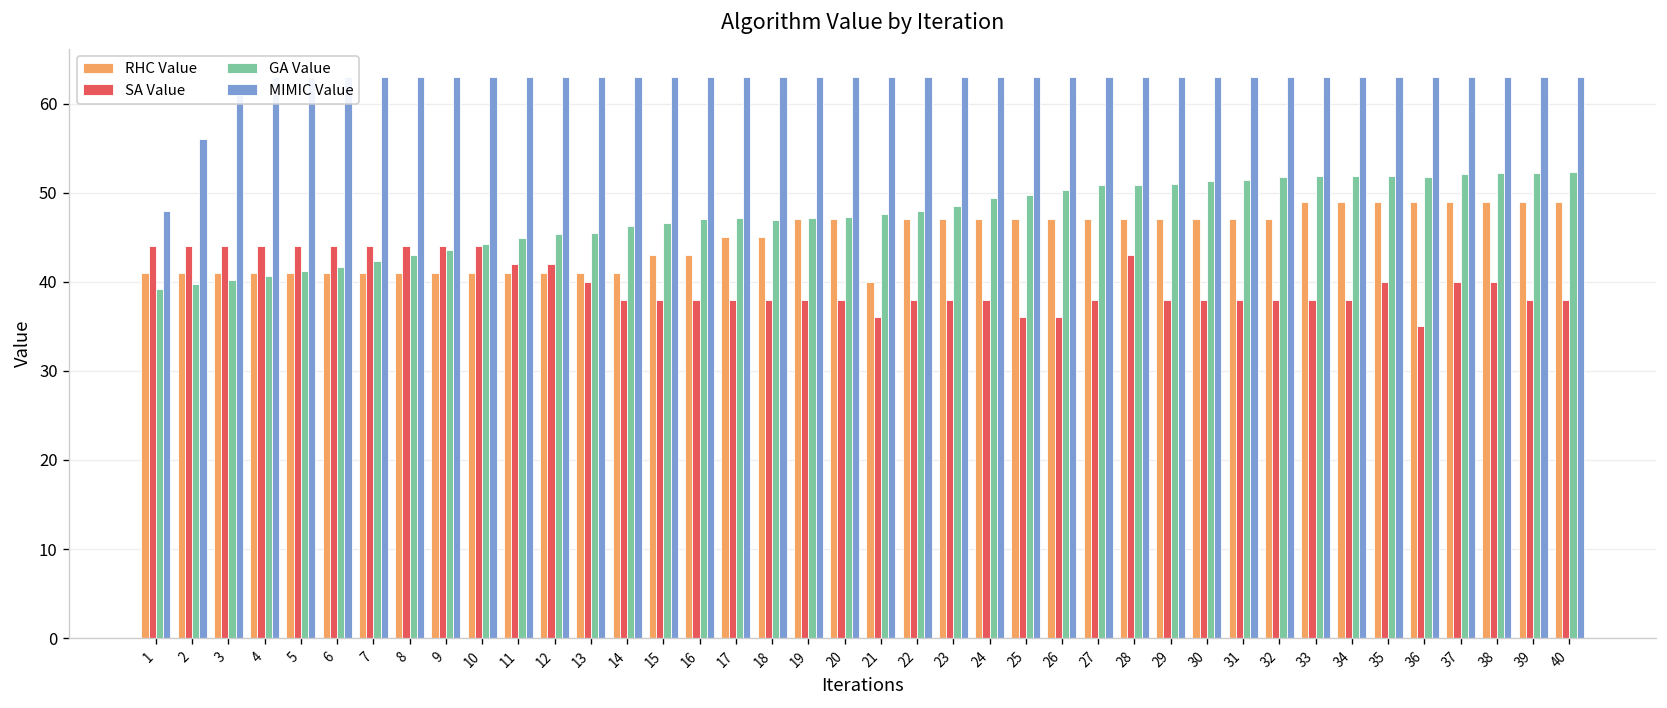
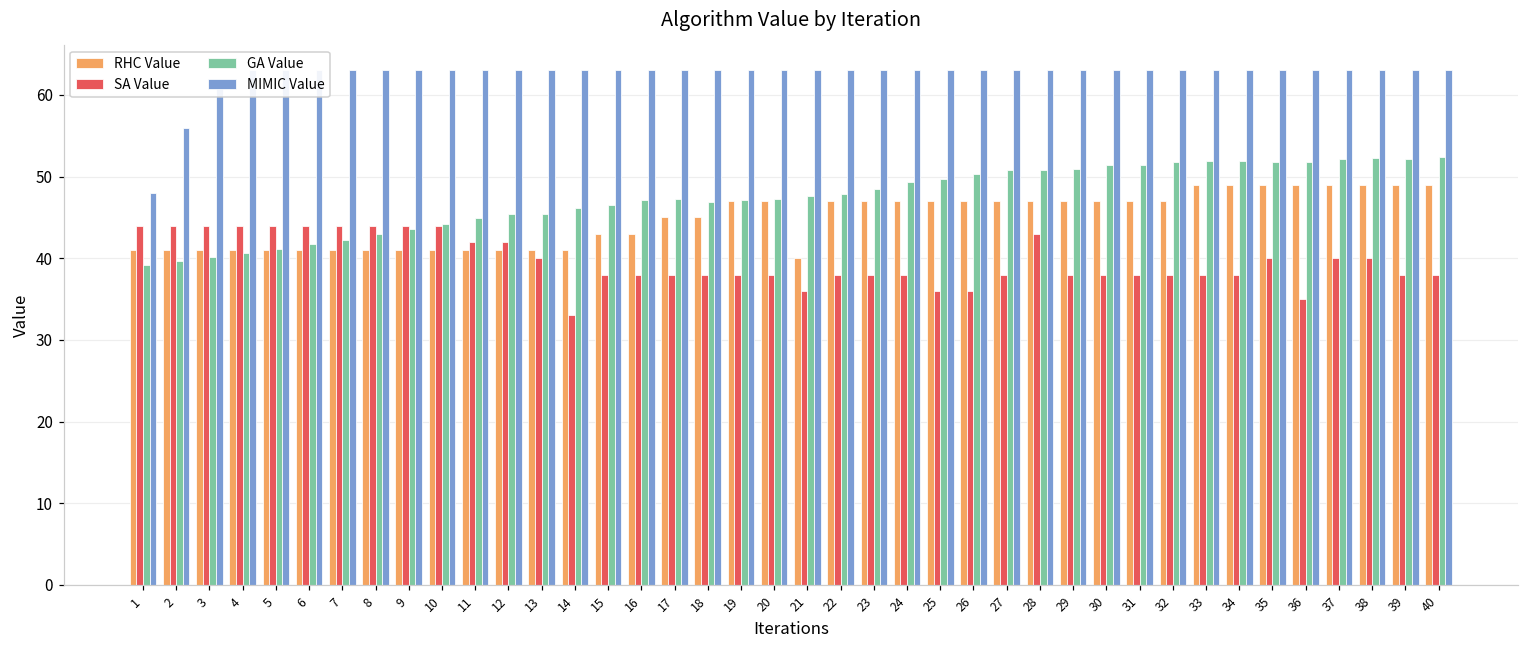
SA Value, 14: 38 -> 33
